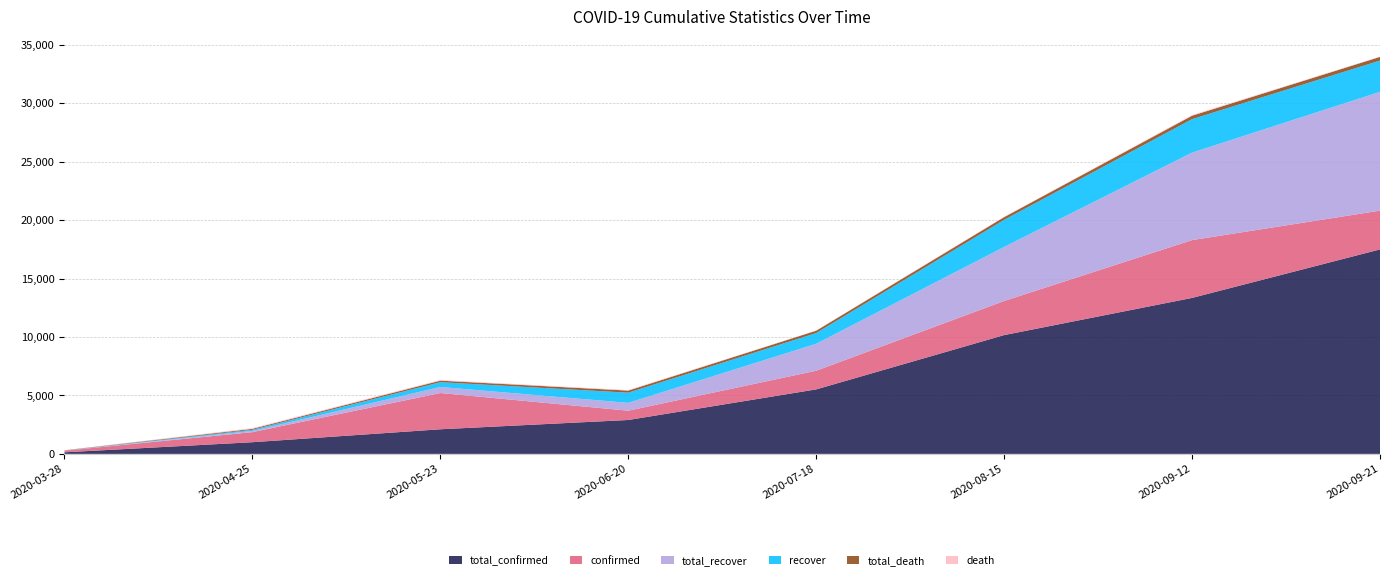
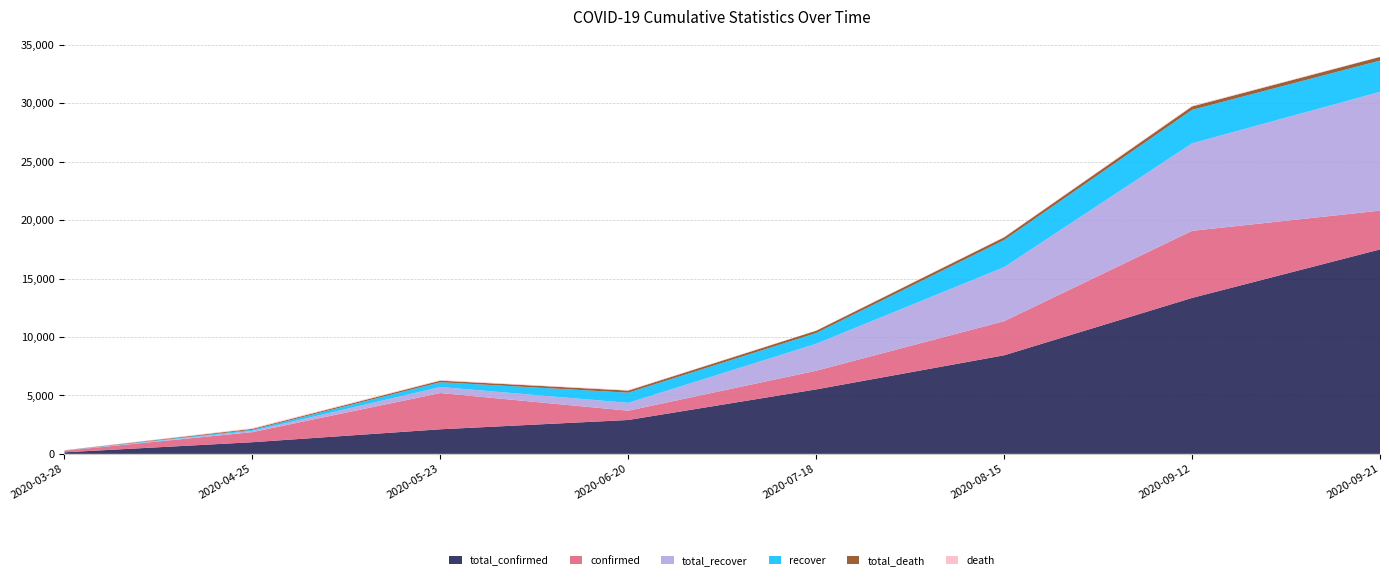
total_confirmed, 2020-08-15: 10,200 -> 8,400
confirmed, 2020-09-12: 4,900 -> 5,700
